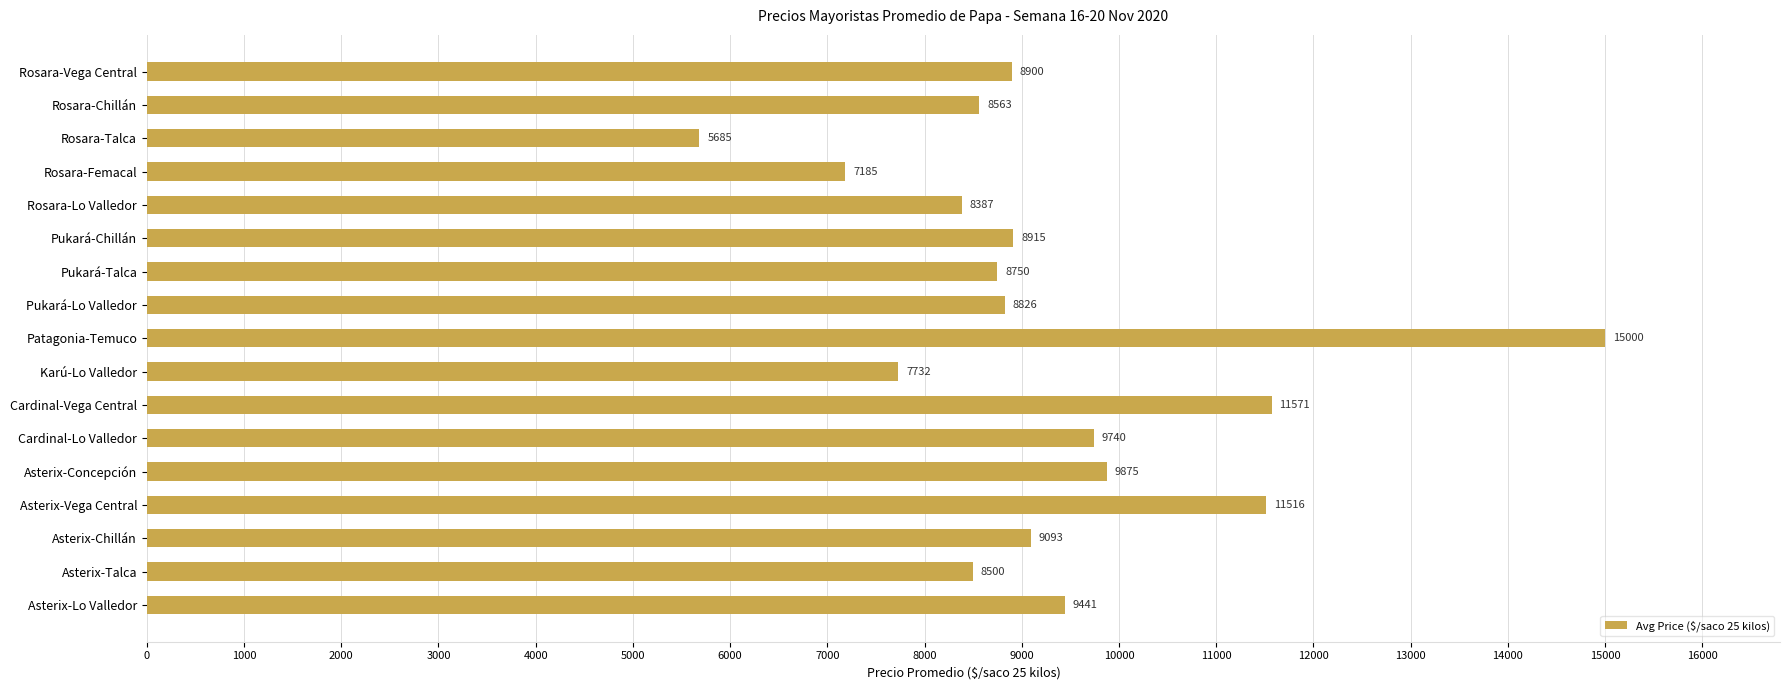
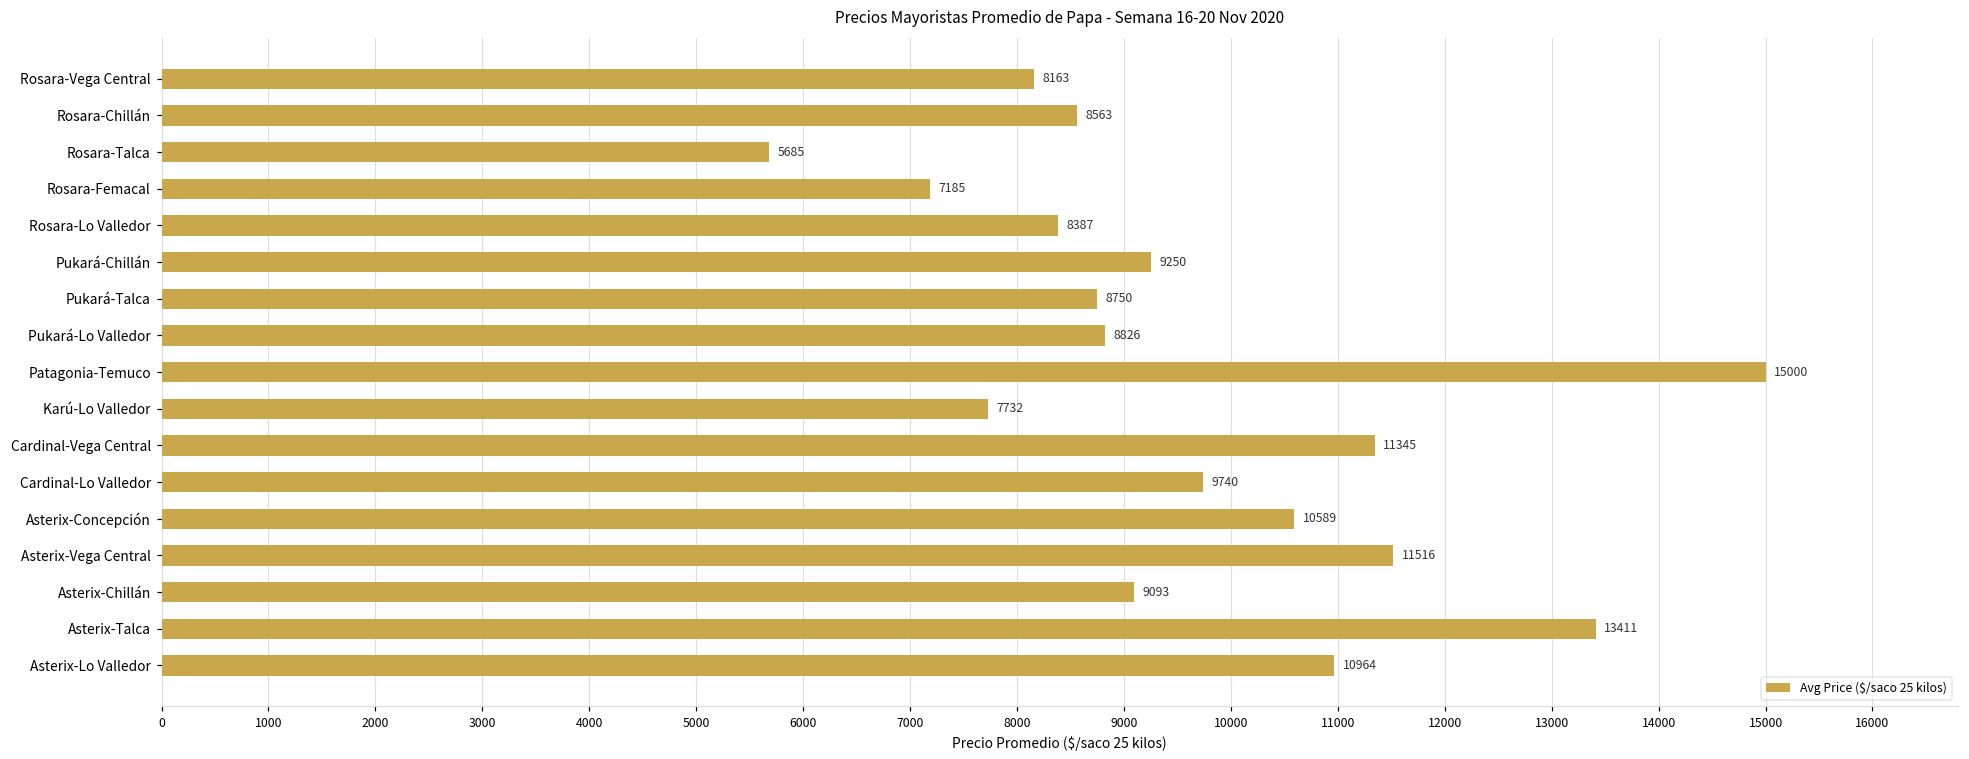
Rosara-Vega Central: 8900 -> 8163
Pukará-Chillán: 8915 -> 9250
Cardinal-Vega Central: 11571 -> 11345
Asterix-Concepción: 9875 -> 10589
Asterix-Talca: 8500 -> 13411
Asterix-Lo Valledor: 9441 -> 10964
